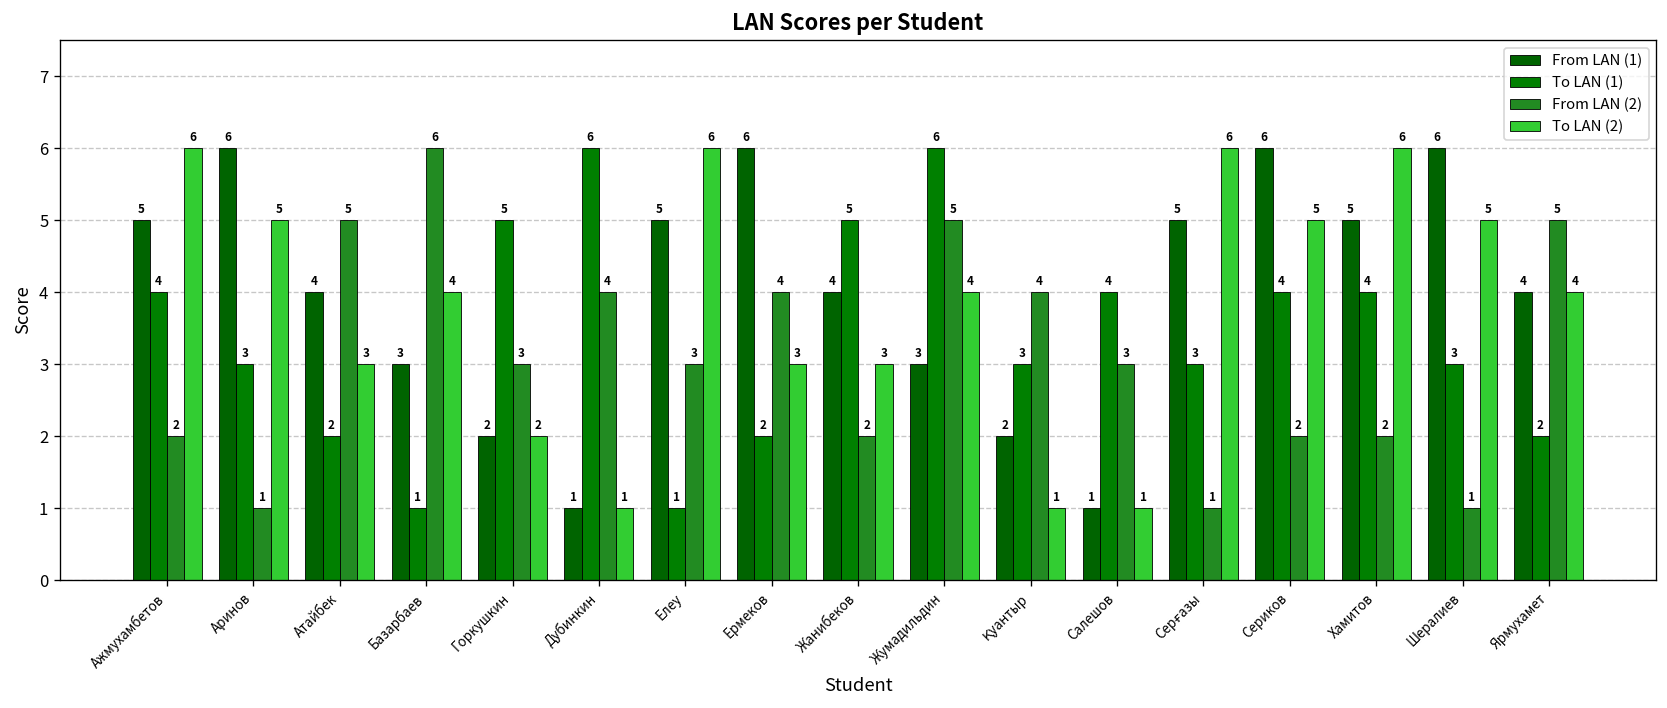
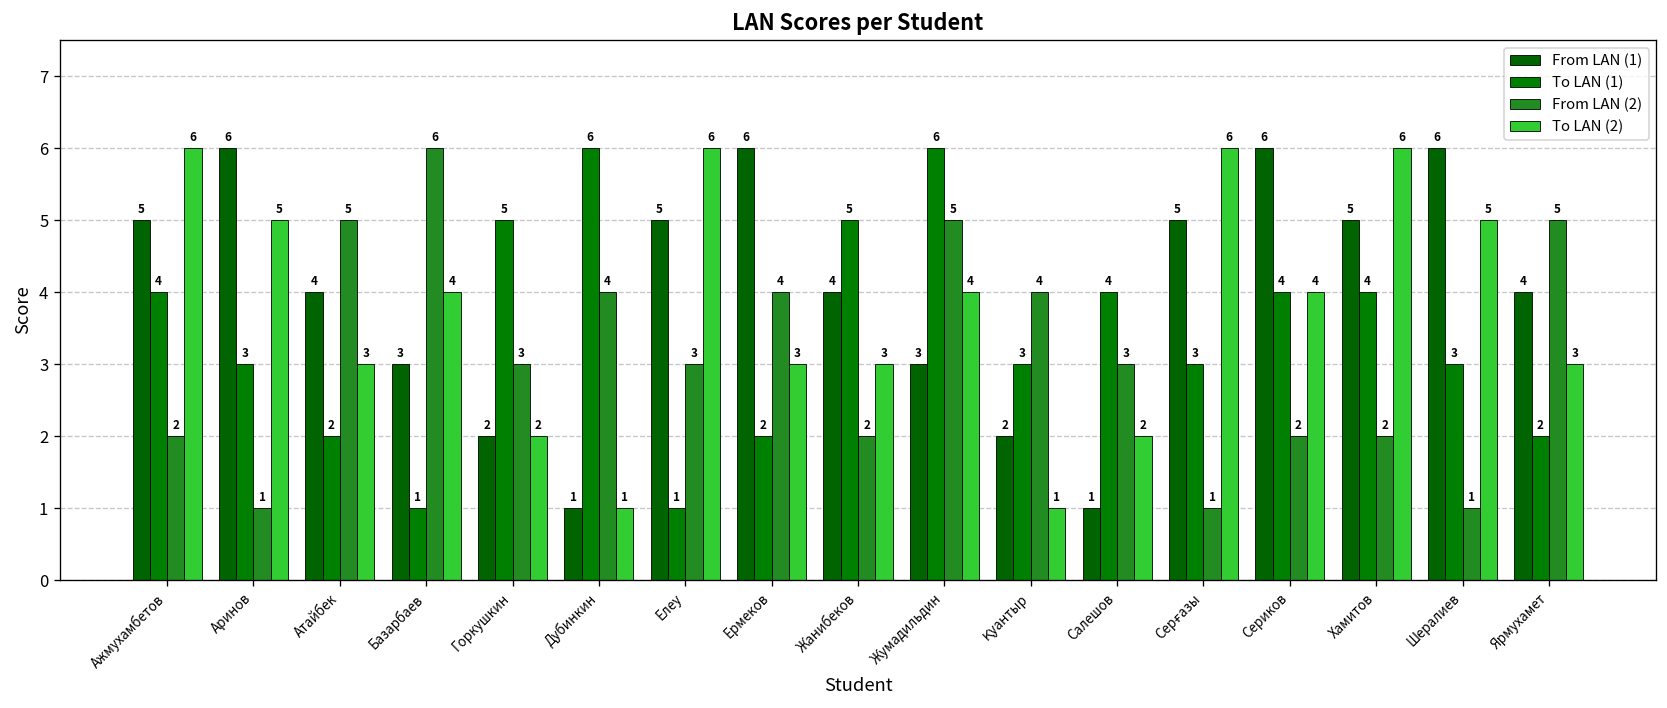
To LAN (2), Салешов: 1 -> 2
To LAN (2), Сериков: 5 -> 4
To LAN (2), Ярмухамет: 4 -> 3
